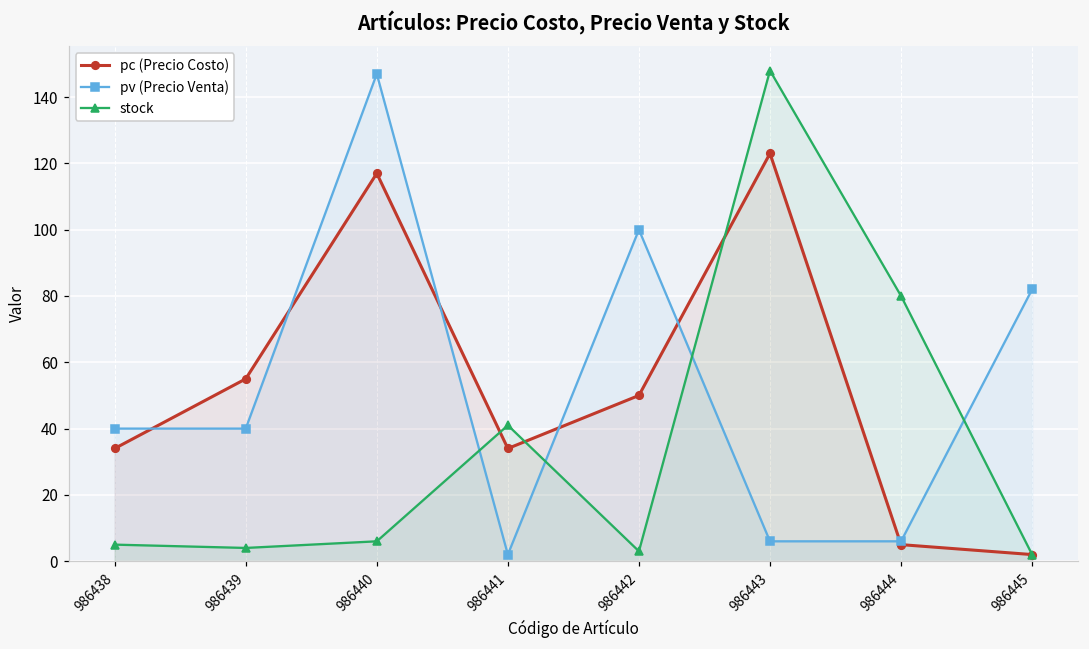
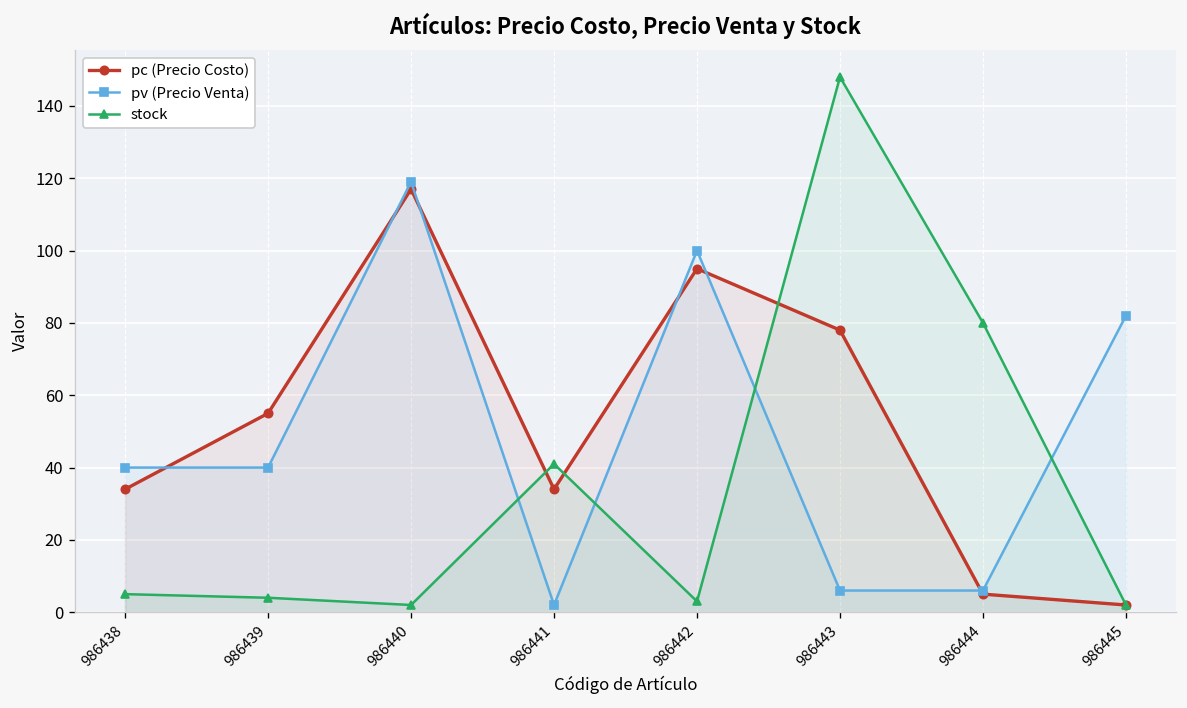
pv (Precio Venta), 986440: 147 -> 119
stock, 986440: 6 -> 2
pc (Precio Costo), 986442: 50 -> 95
pc (Precio Costo), 986443: 123 -> 78
